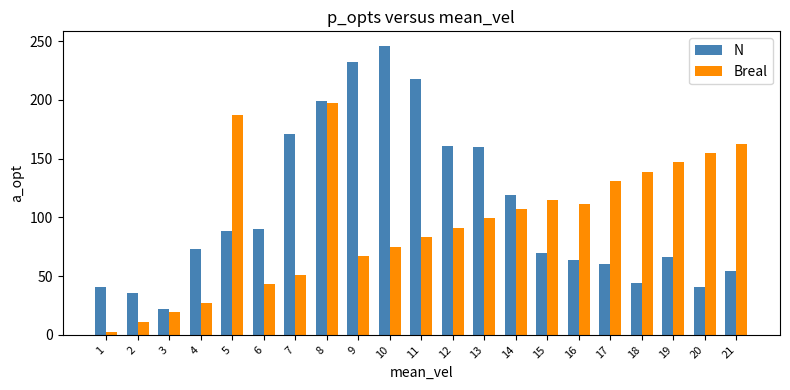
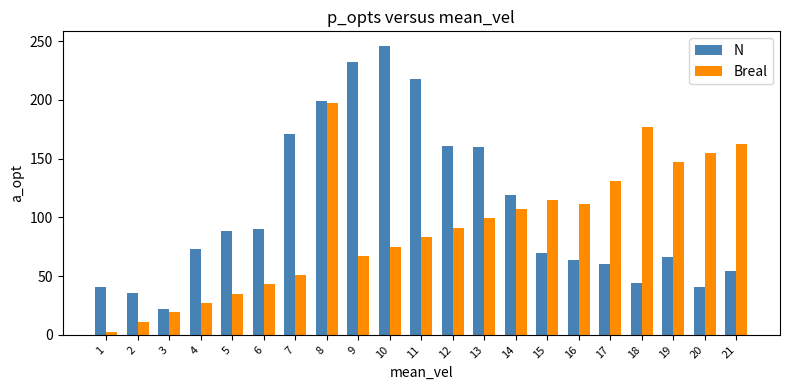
Breal, 5: 188 -> 35
Breal, 18: 139 -> 177
